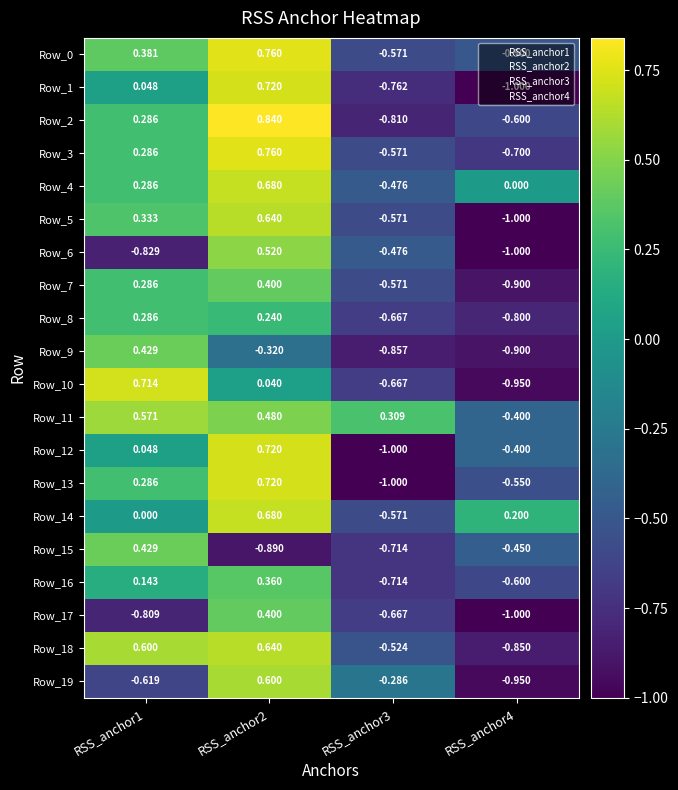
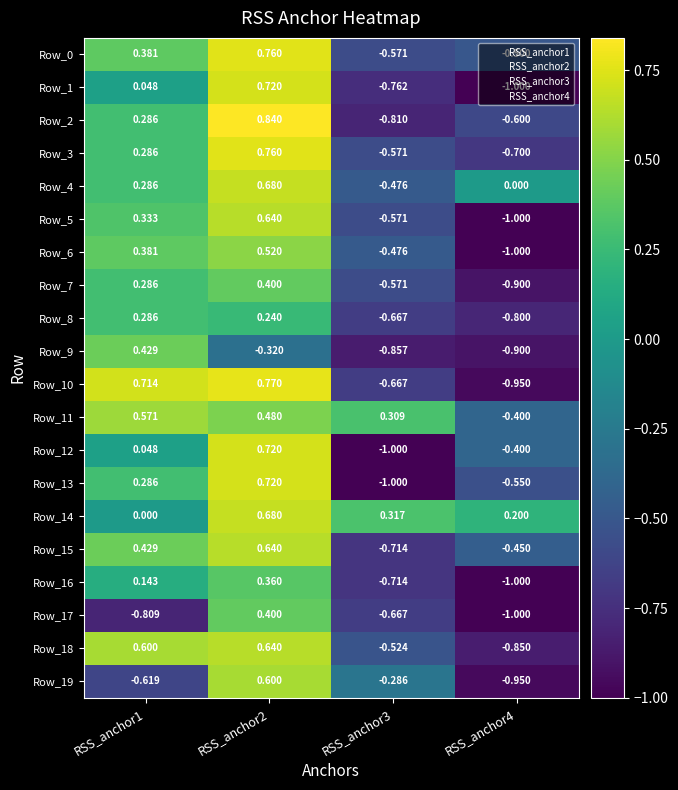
Row_6, RSS_anchor1: -0.829 -> 0.381
Row_10, RSS_anchor2: 0.040 -> 0.770
Row_14, RSS_anchor3: -0.571 -> 0.317
Row_15, RSS_anchor2: -0.890 -> 0.640
Row_16, RSS_anchor4: -0.600 -> -1.000
